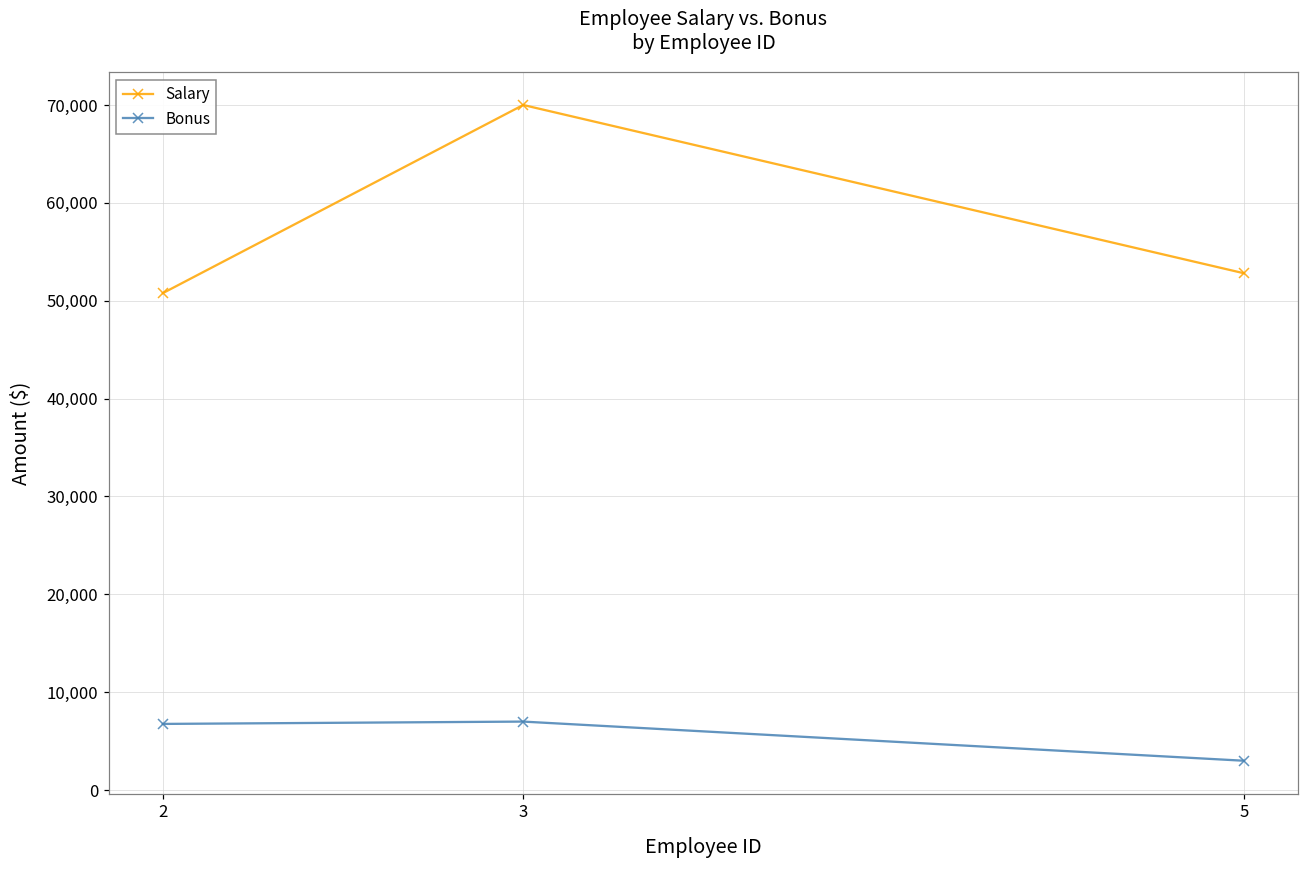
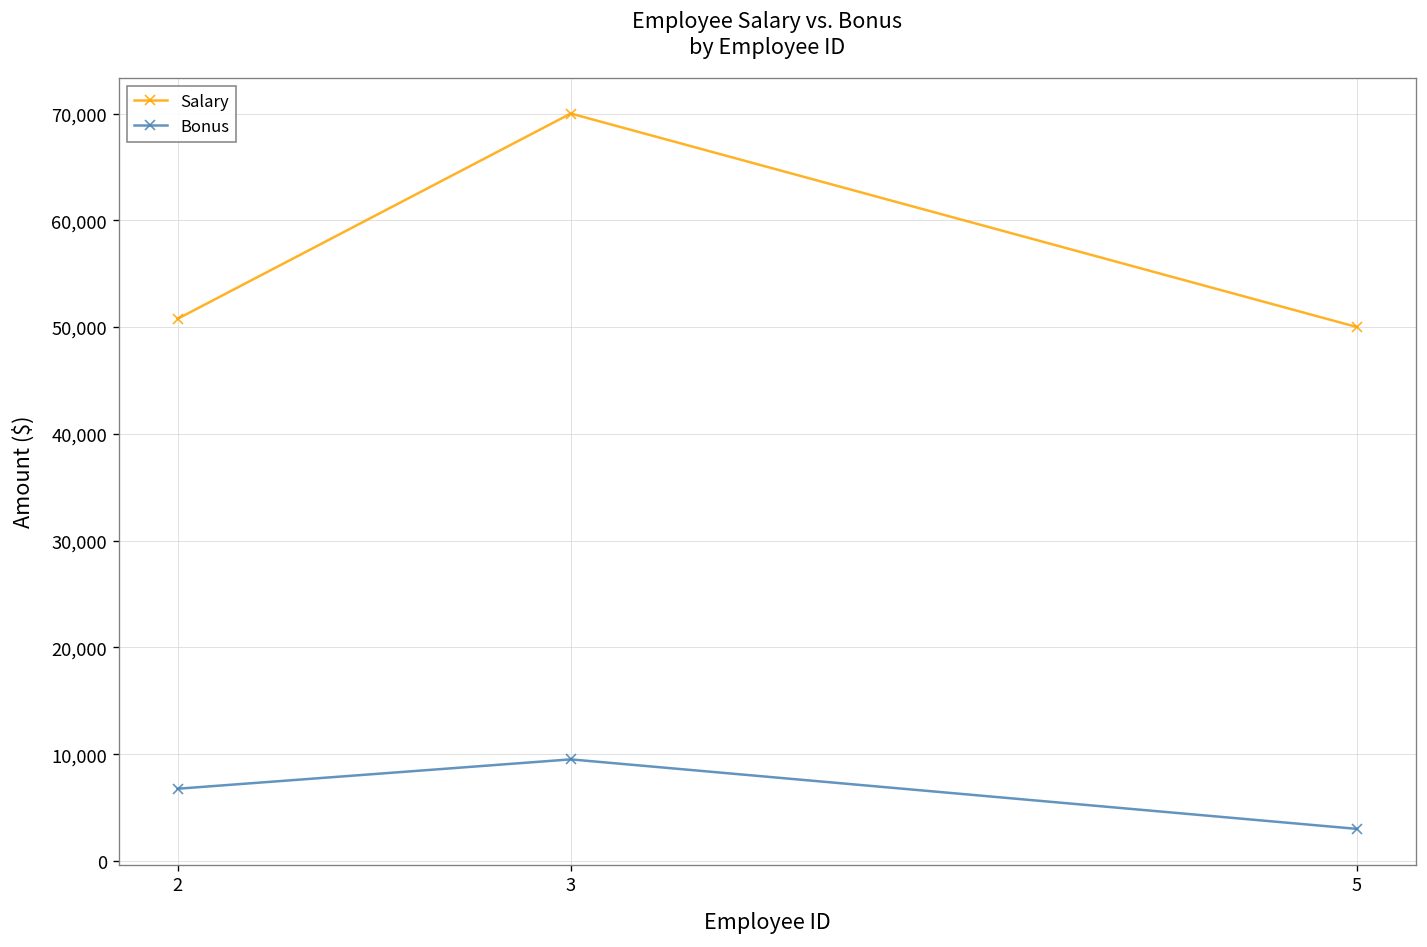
Bonus, 3: 7,000 -> 10,000
Salary, 5: 53,000 -> 50,000
